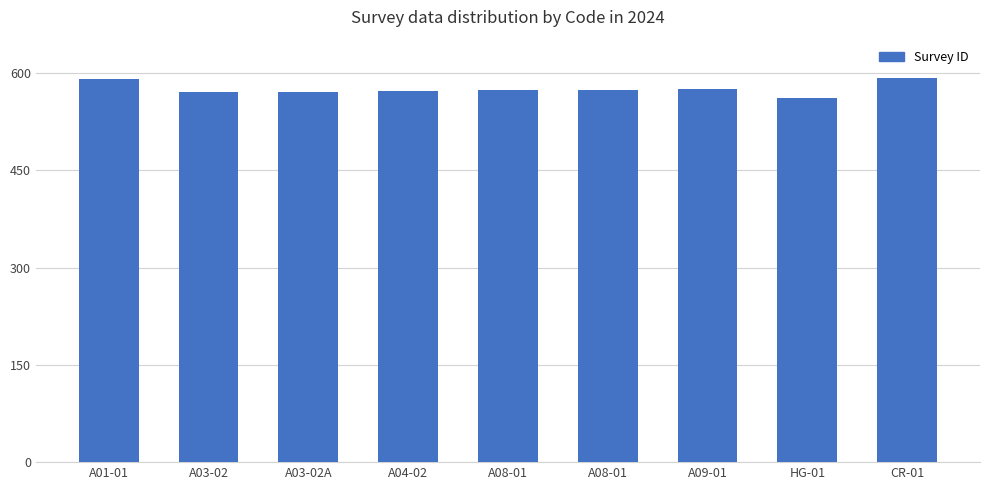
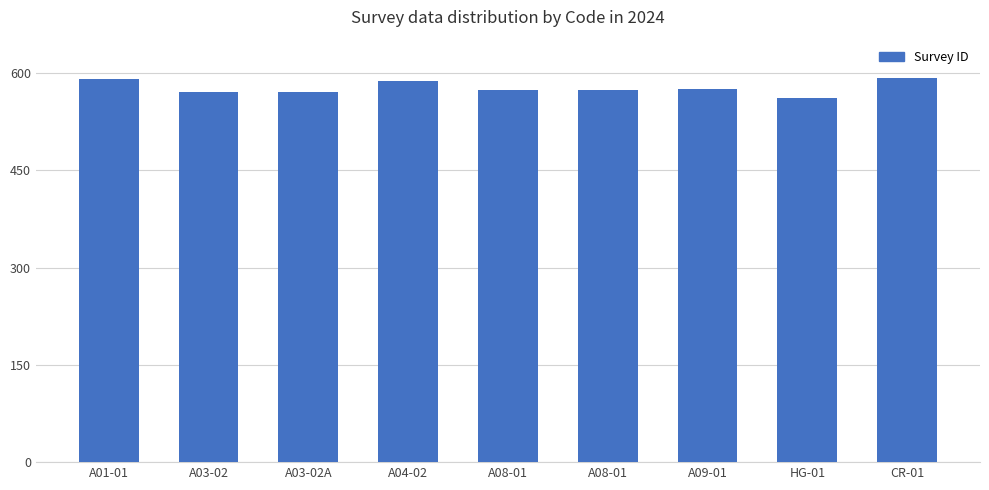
A04-02: 570 -> 590
